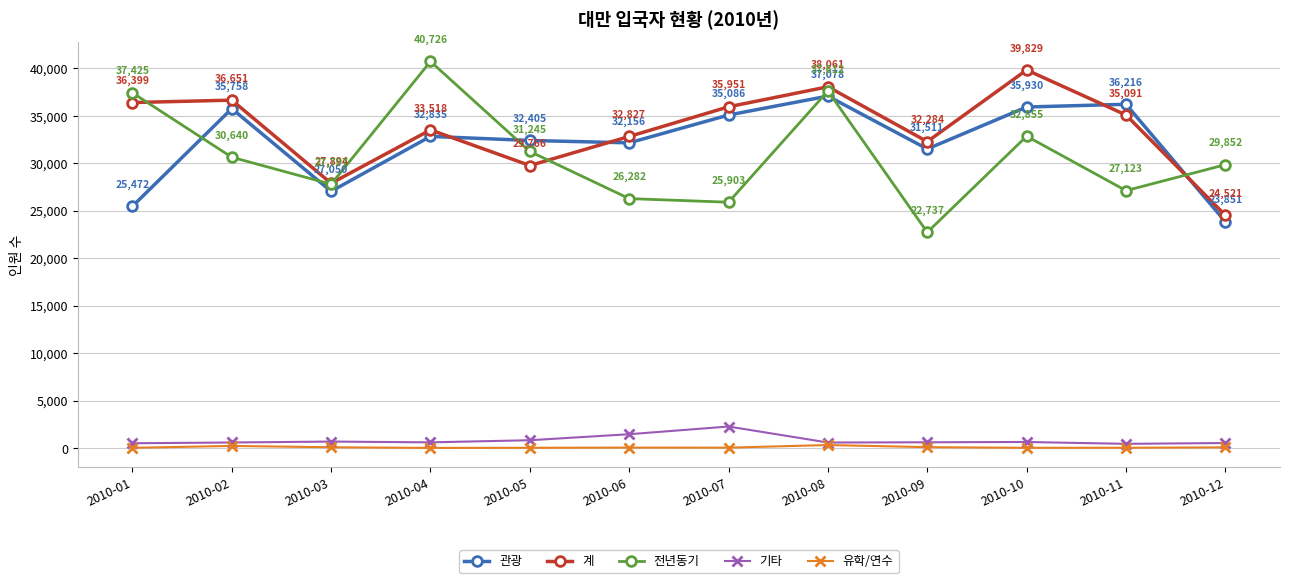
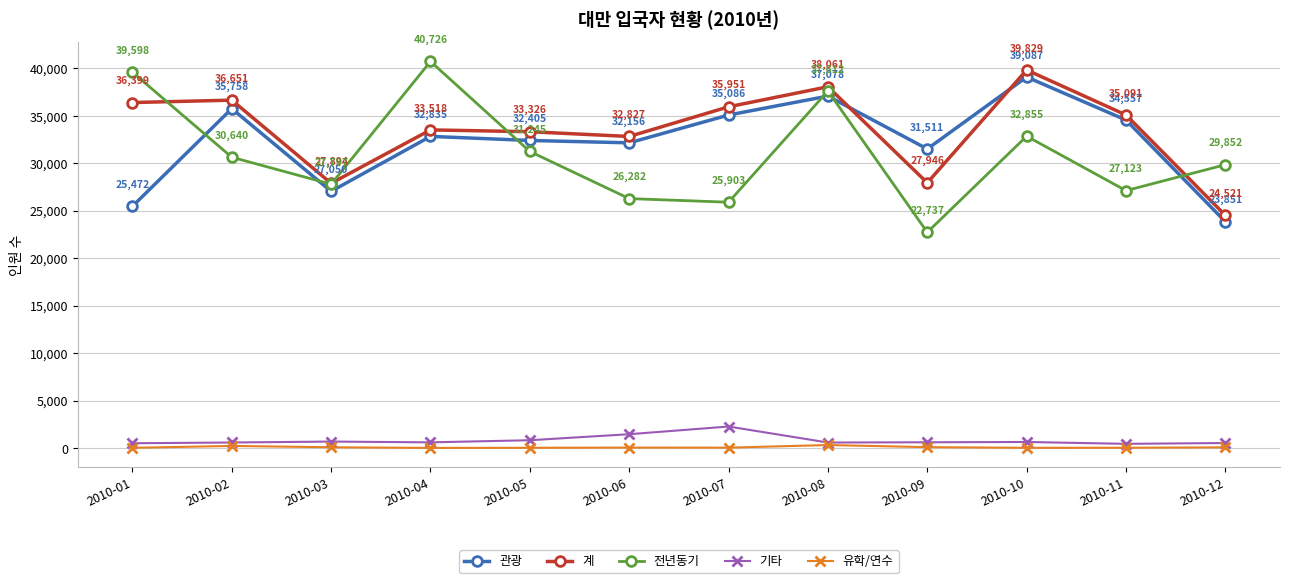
전년동기, 2010-01: 37,425 -> 39,598
계, 2010-05: 29,766 -> 33,326
계, 2010-09: 32,284 -> 27,946
관광, 2010-10: 35,930 -> 39,087
관광, 2010-11: 36,216 -> 34,557
